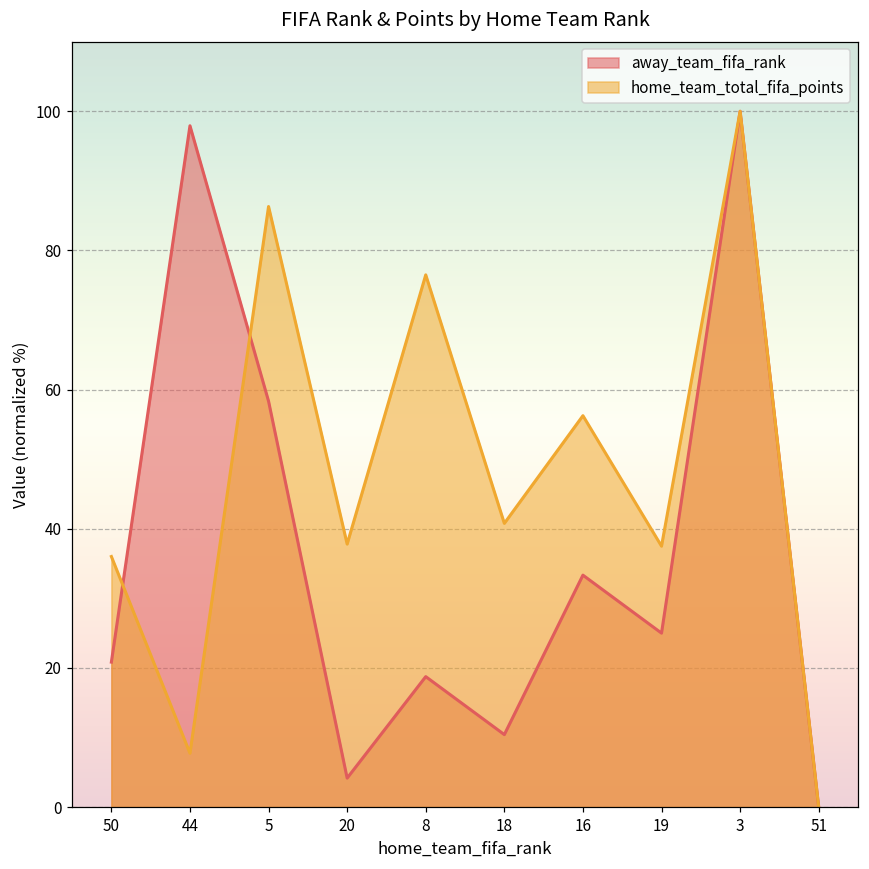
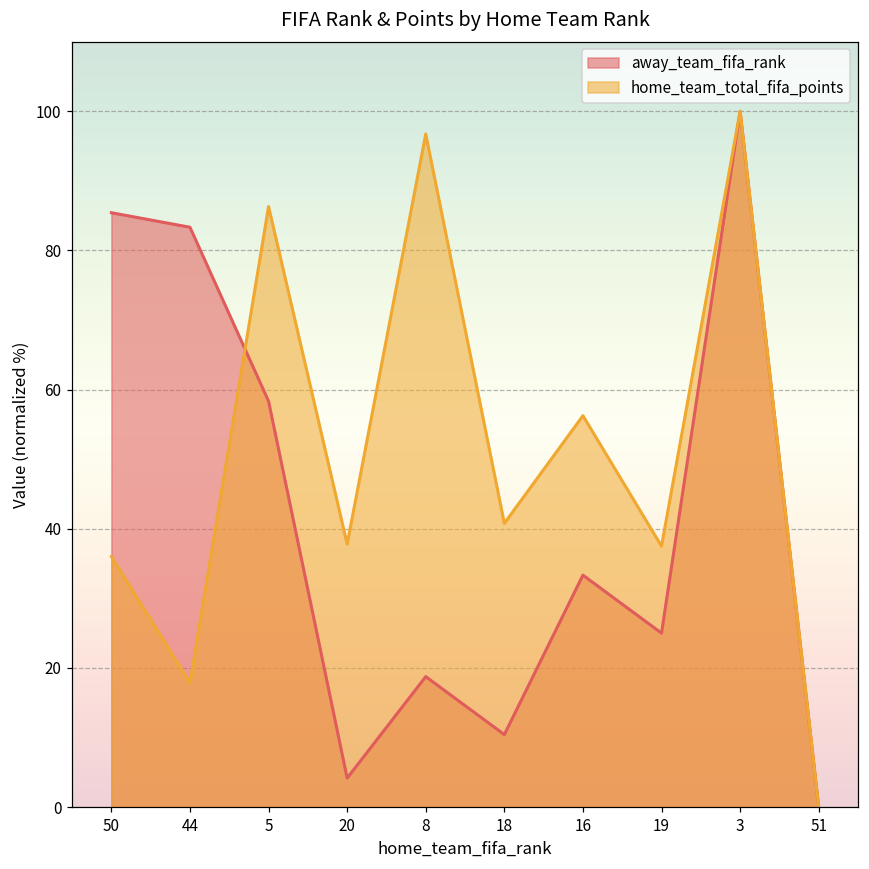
away_team_fifa_rank, 50: 21 -> 85
away_team_fifa_rank, 44: 98 -> 83
home_team_total_fifa_points, 44: 8 -> 18
home_team_total_fifa_points, 8: 76 -> 97
